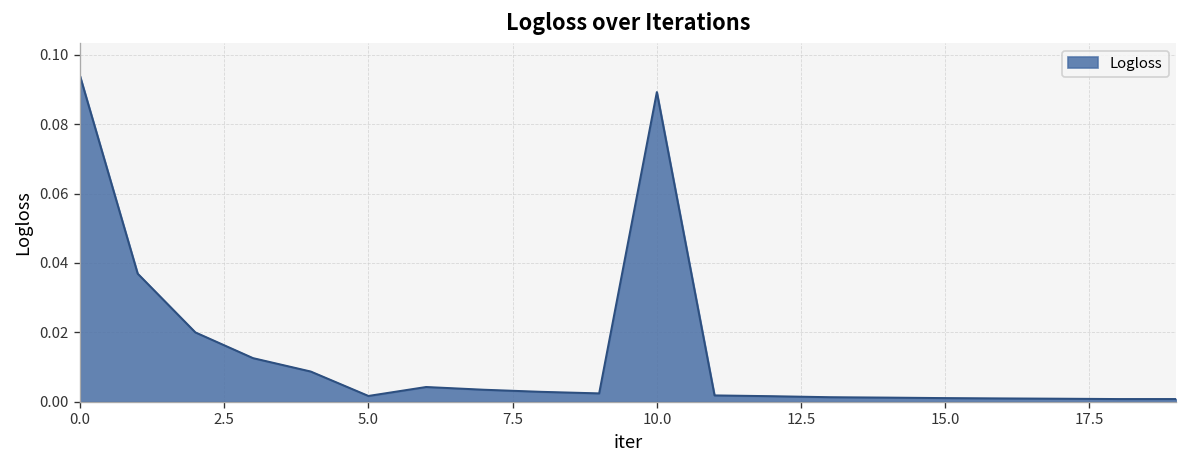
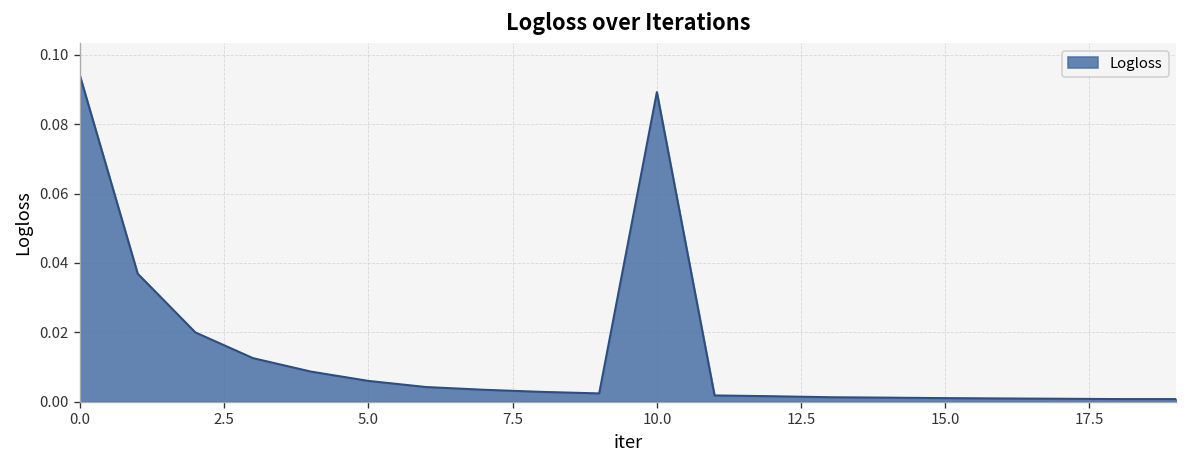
5.0: 0.002 -> 0.006
